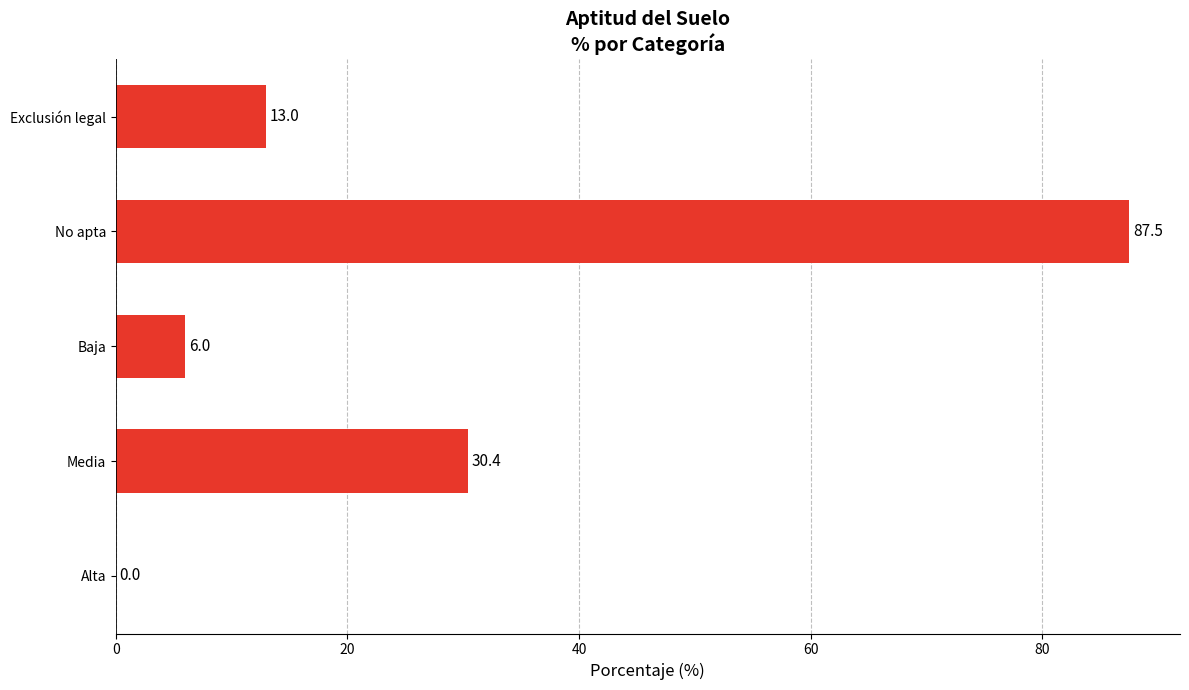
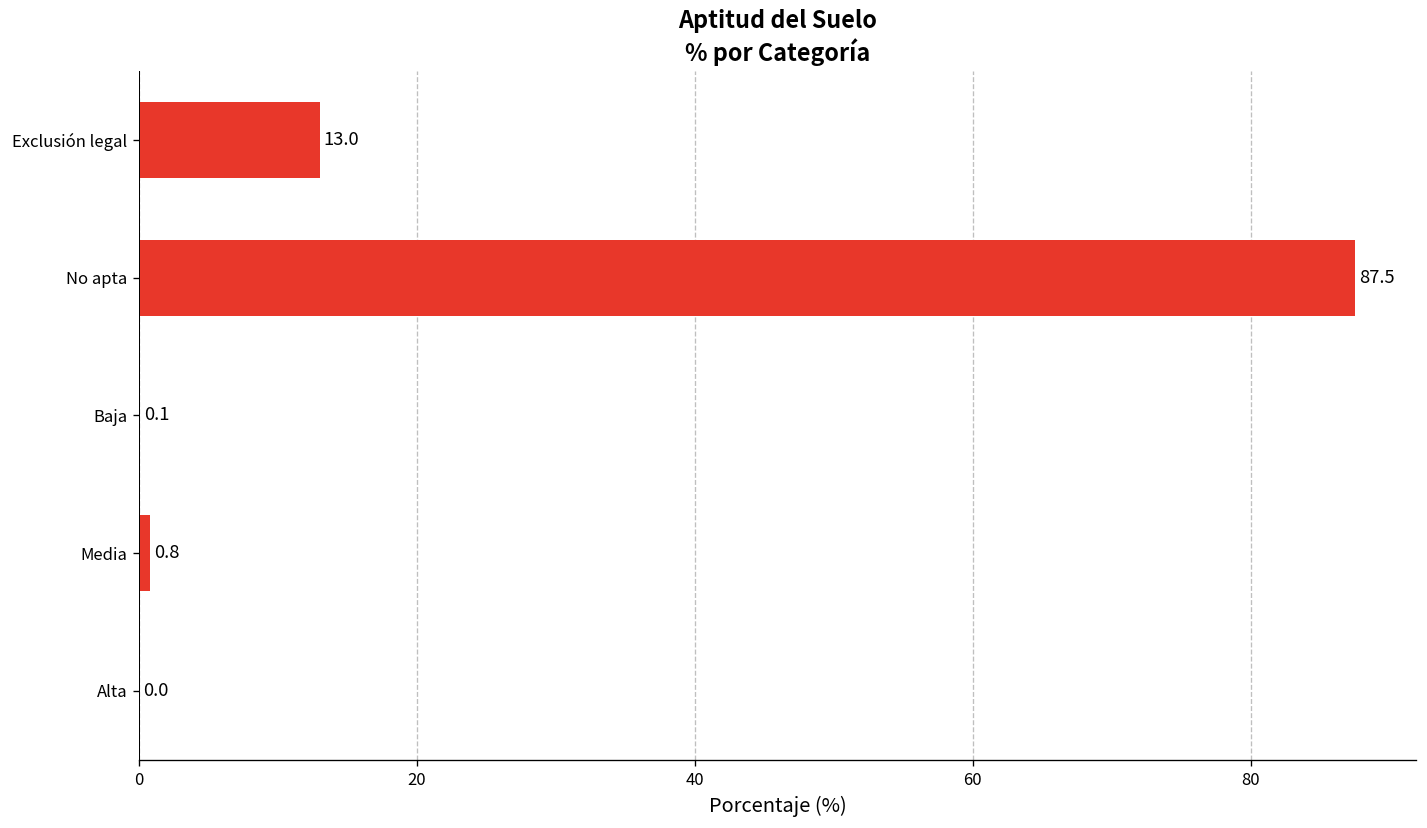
Baja: 6.0 -> 0.1
Media: 30.4 -> 0.8
